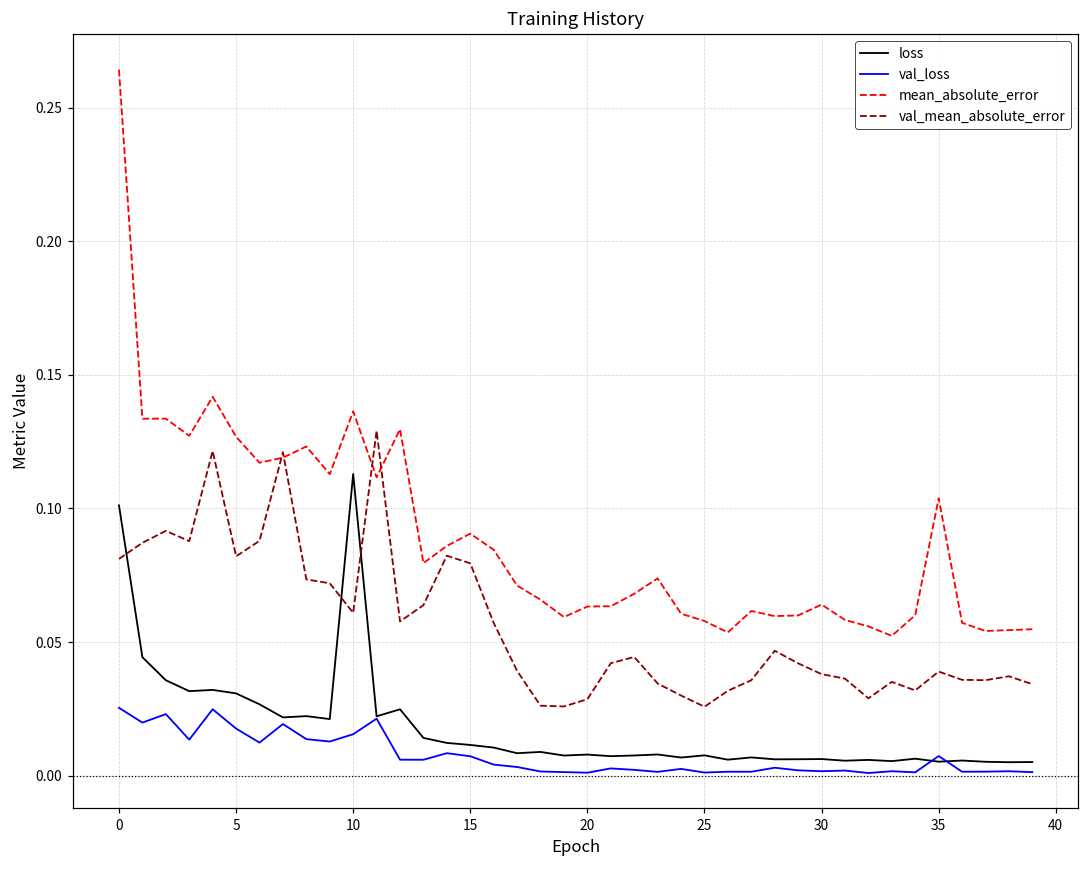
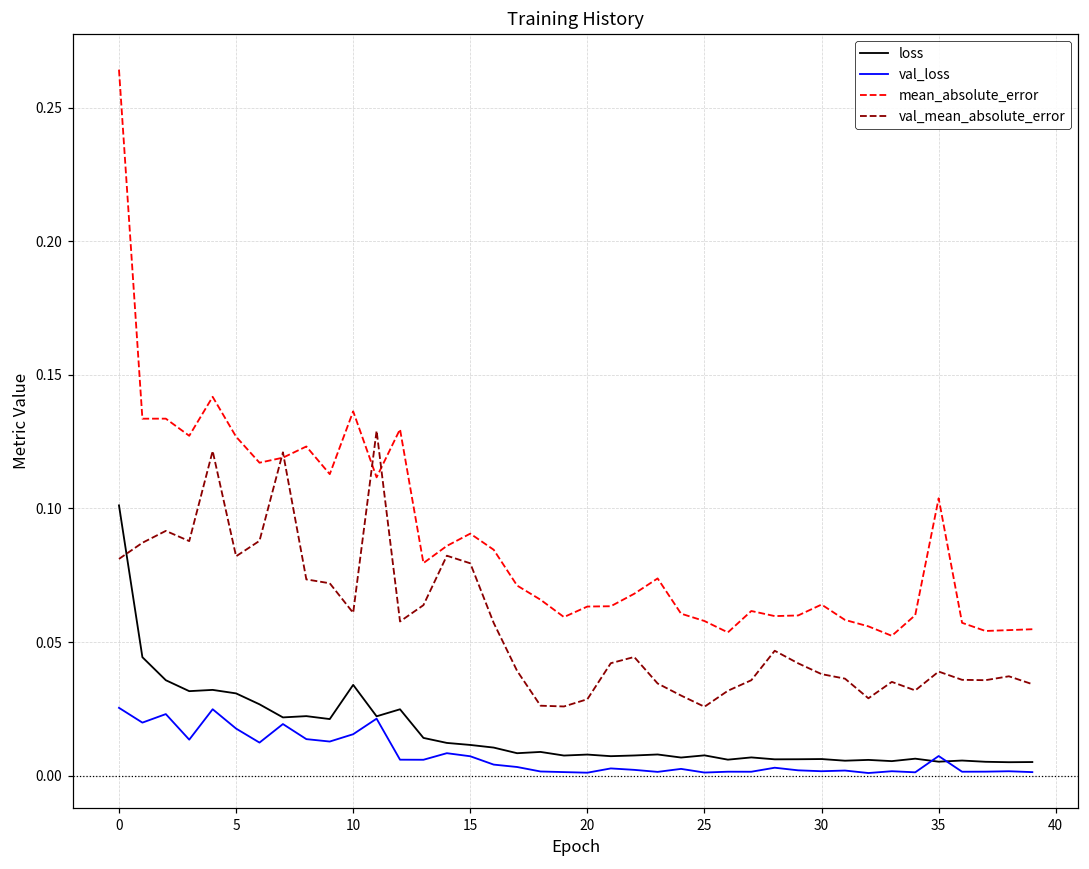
loss, 10: 0.113 -> 0.034
